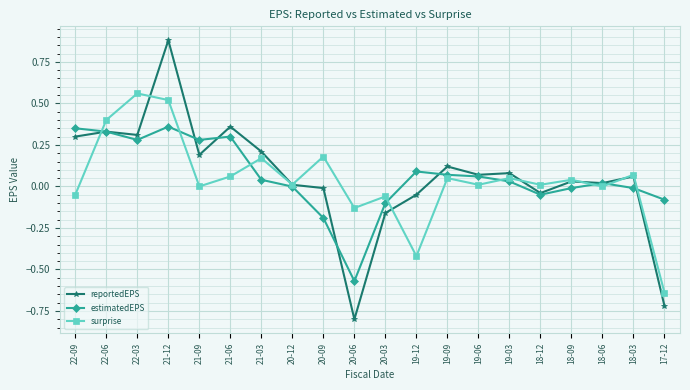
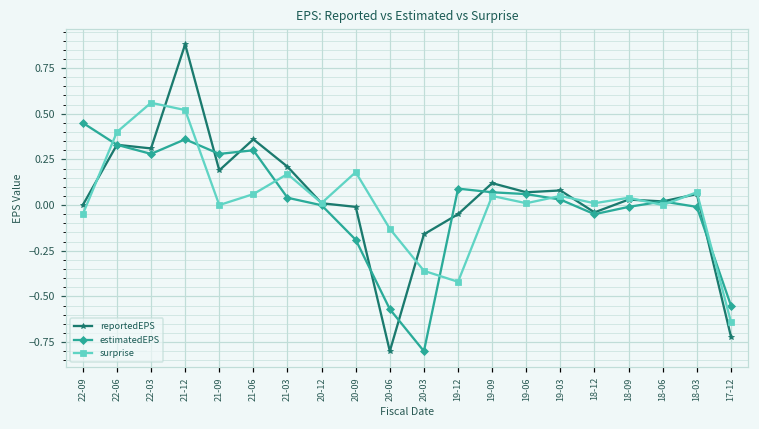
reportedEPS, 22-09: 0.3 -> 0.0
estimatedEPS, 22-09: 0.35 -> 0.45
estimatedEPS, 20-03: -0.1 -> -0.8
surprise, 20-03: -0.06 -> -0.36
estimatedEPS, 17-12: -0.08 -> -0.55
